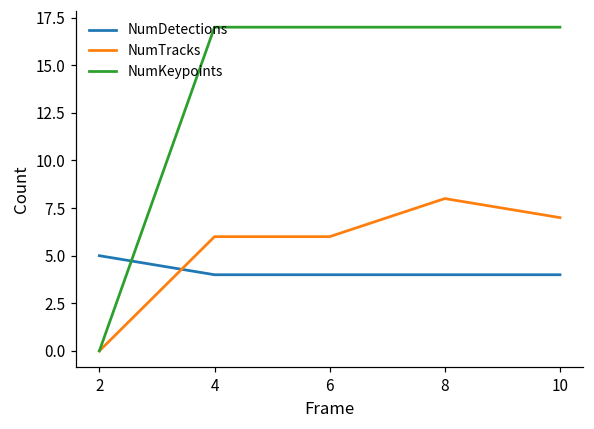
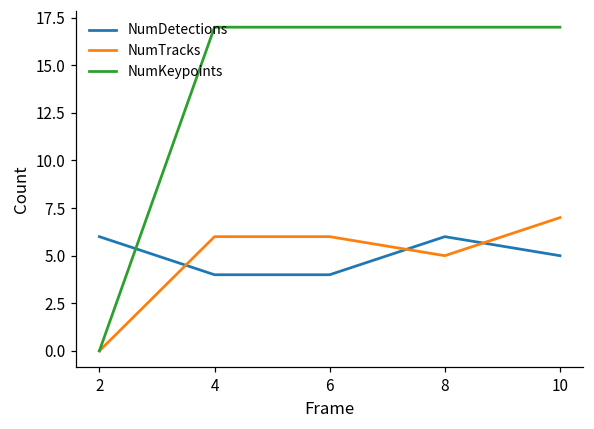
NumDetections, 2: 5 -> 6
NumDetections, 8: 4 -> 6
NumTracks, 8: 8 -> 5
NumDetections, 10: 4 -> 5
